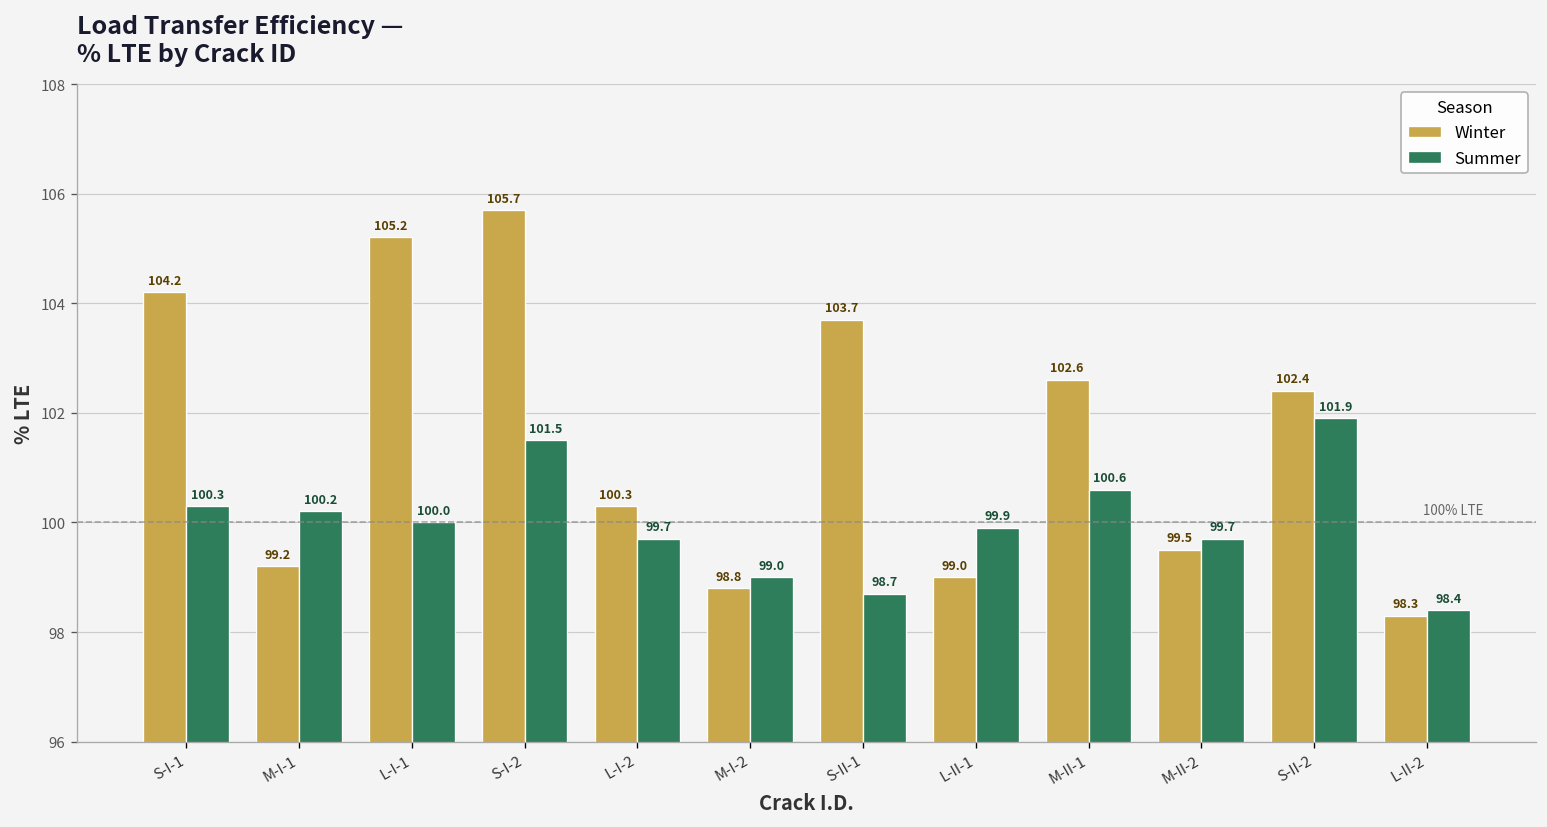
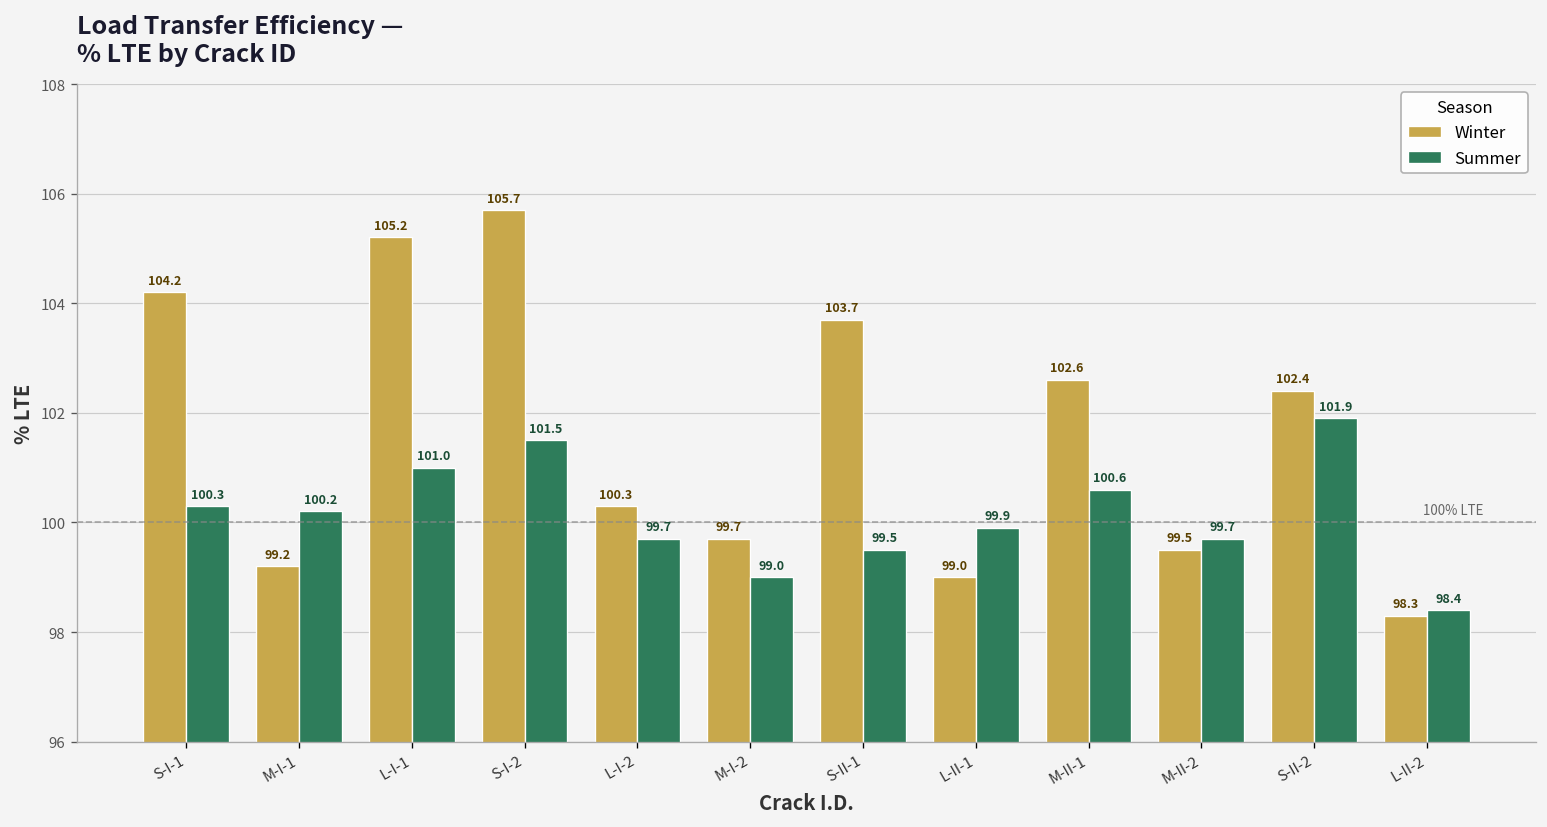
Summer, L-I-1: 100.0 -> 101.0
Winter, M-I-2: 98.8 -> 99.7
Summer, S-II-1: 98.7 -> 99.5
